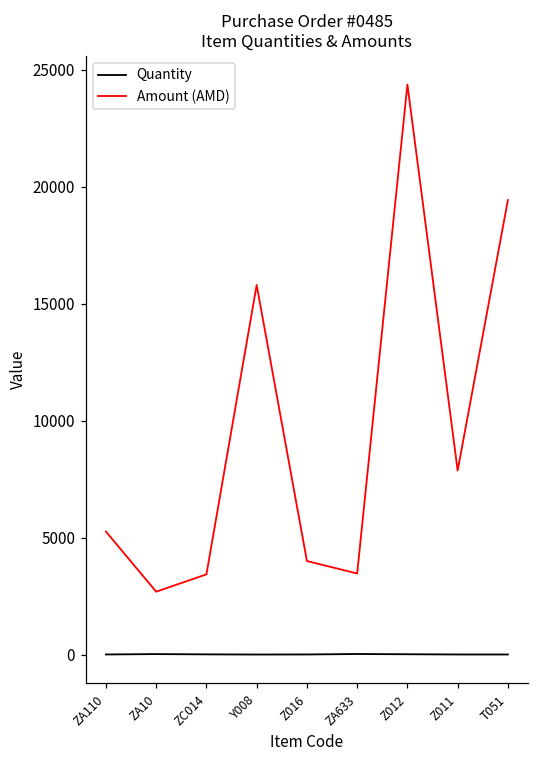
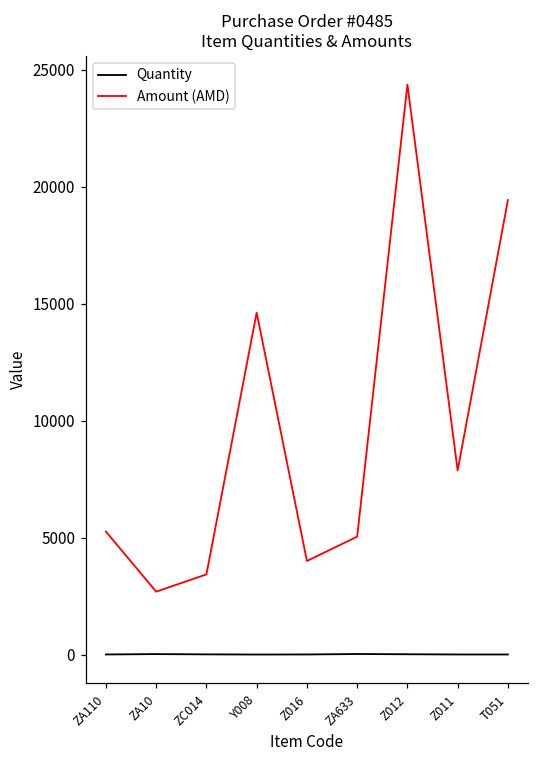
Amount (AMD), Y008: 15800 -> 14600
Amount (AMD), ZA633: 3500 -> 5000
